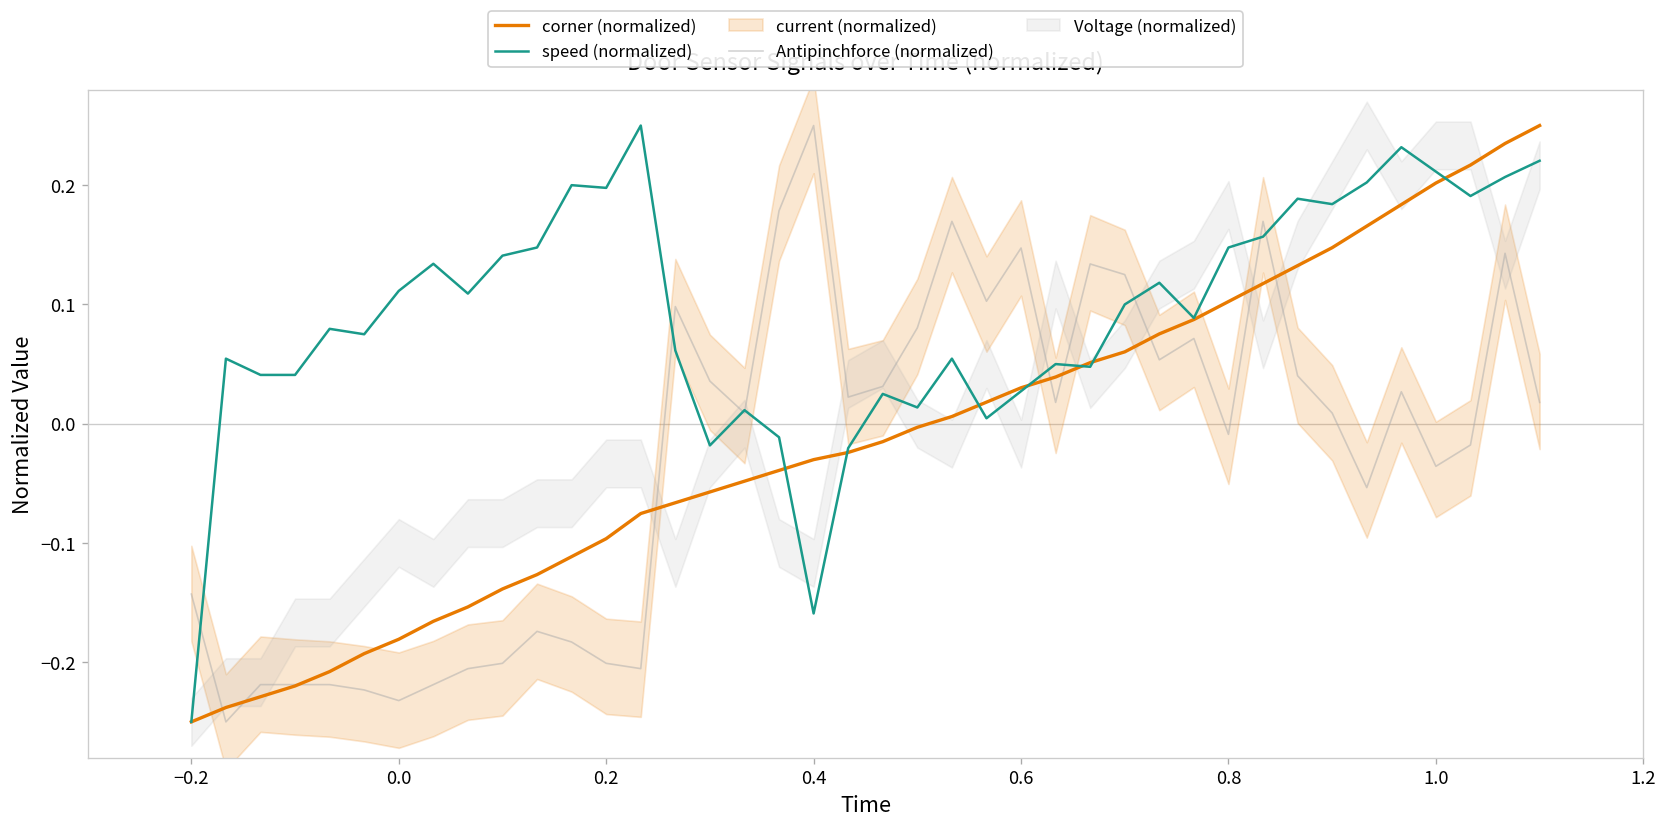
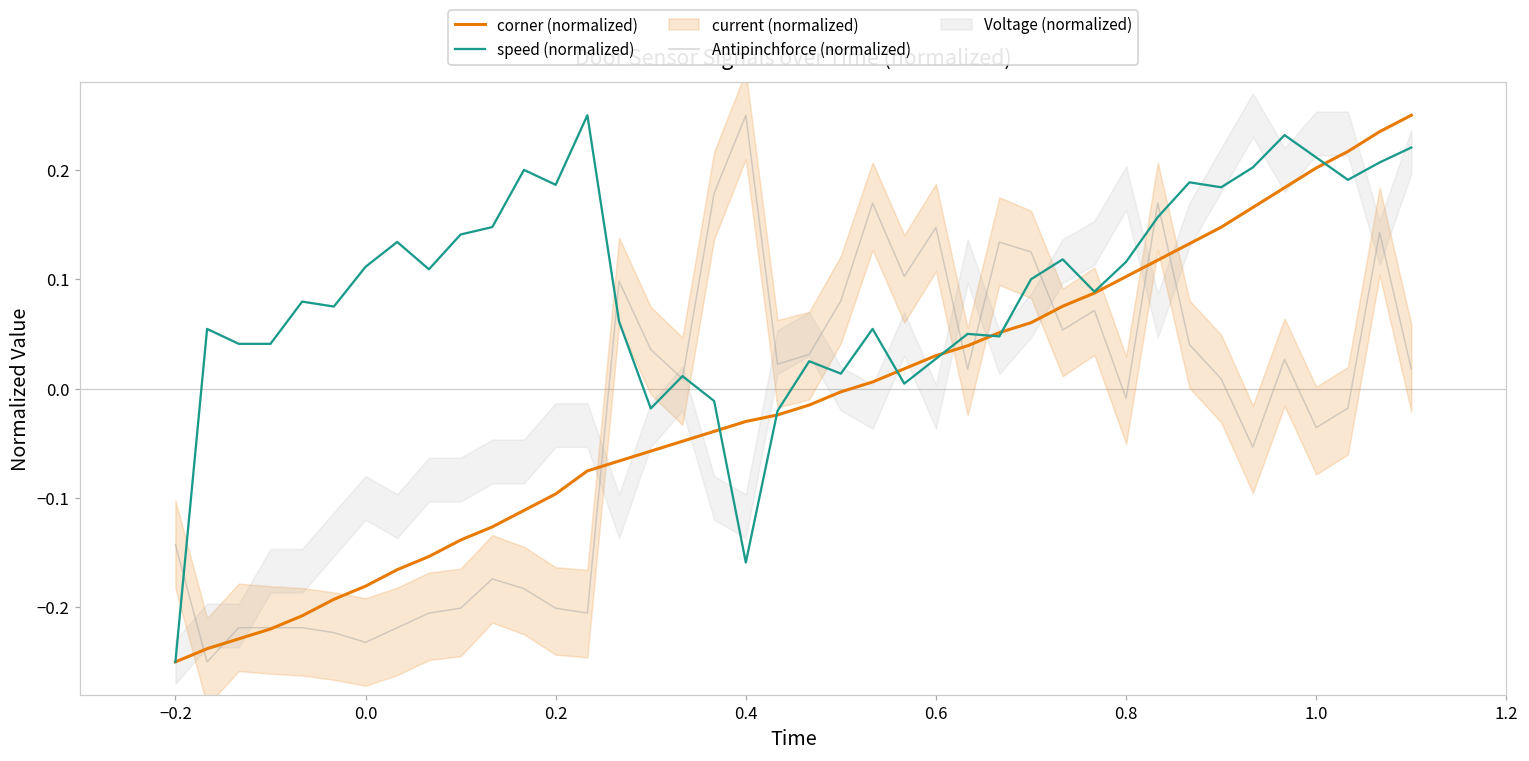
speed (normalized), 0.2: 0.20 -> 0.19
speed (normalized), 0.8: 0.15 -> 0.12
